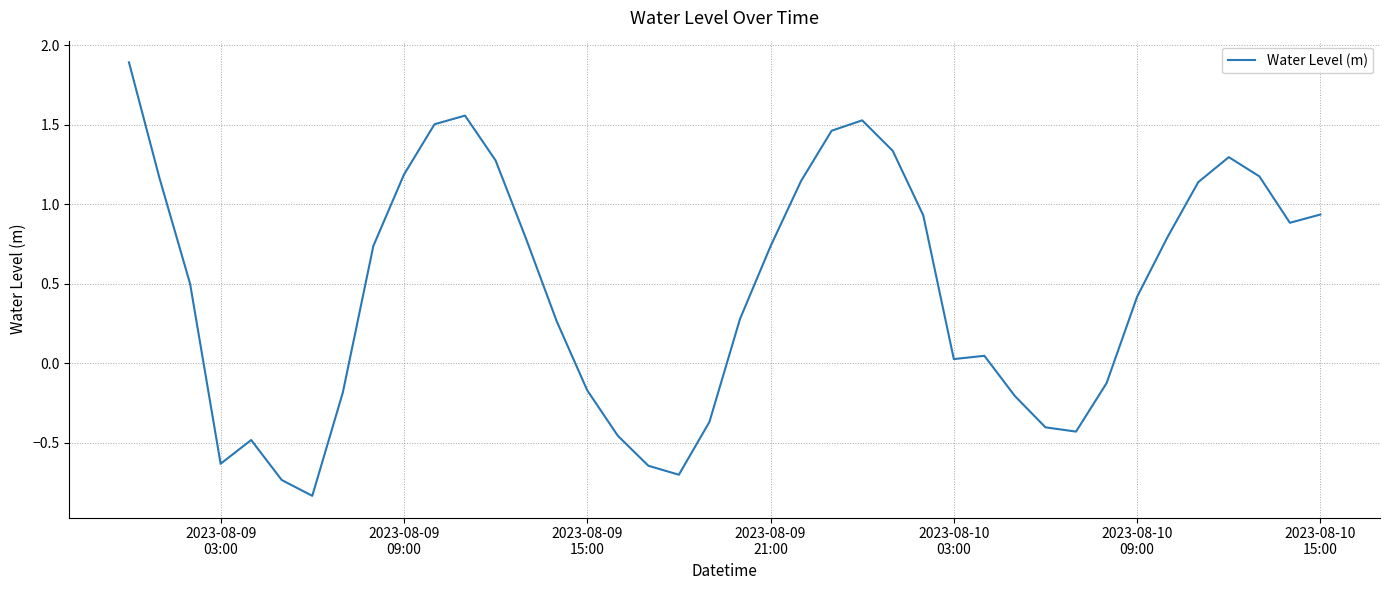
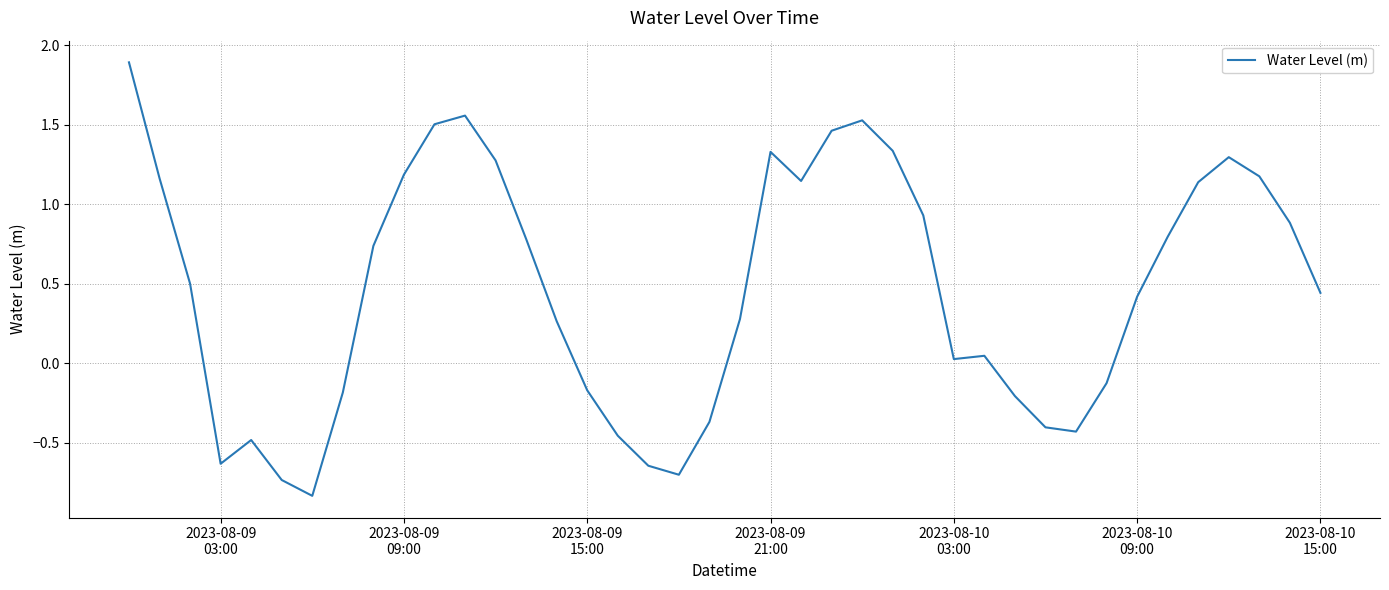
2023-08-09 21:00: 0.74 -> 1.33
2023-08-10 15:00: 0.94 -> 0.44
